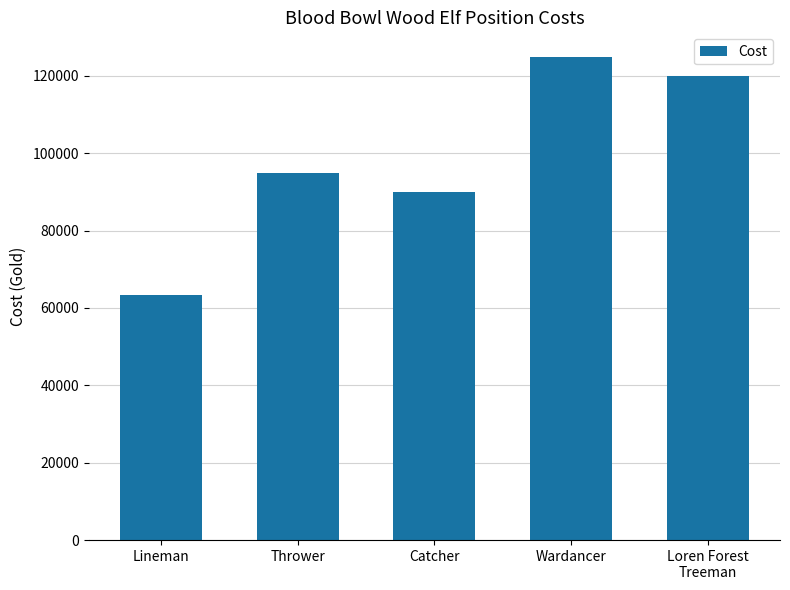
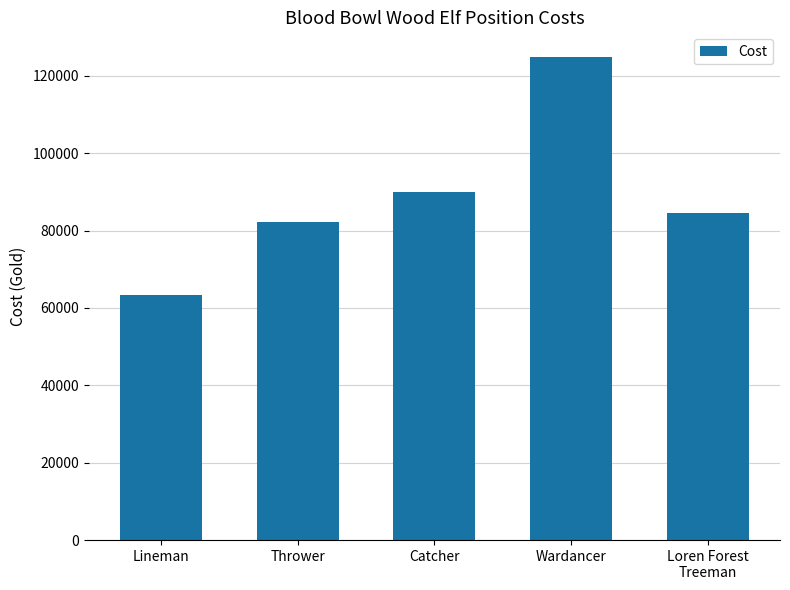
Thrower: 95000 -> 82000
Loren Forest Treeman: 120000 -> 85000
